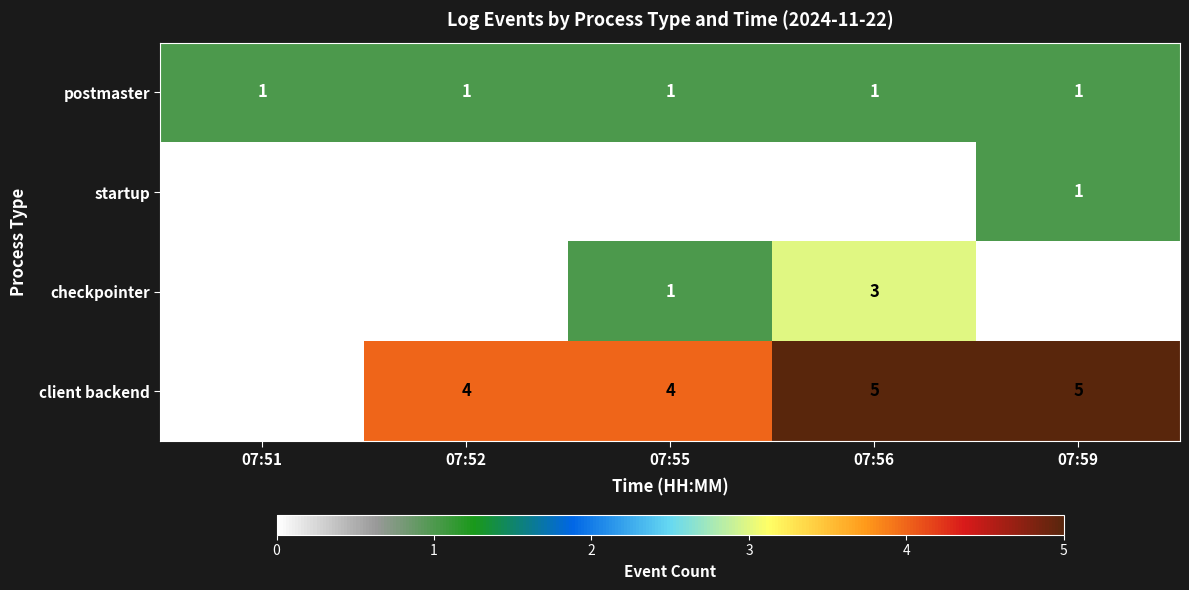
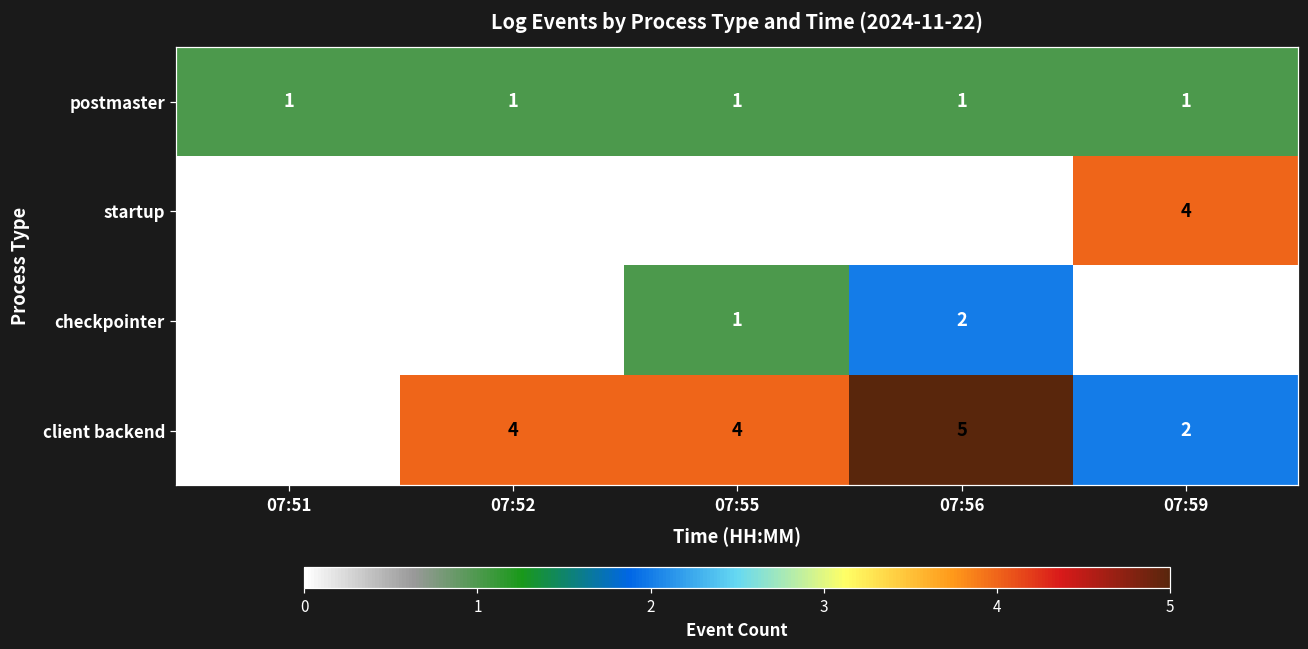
startup, 07:59: 1 -> 4
checkpointer, 07:56: 3 -> 2
client backend, 07:59: 5 -> 2
